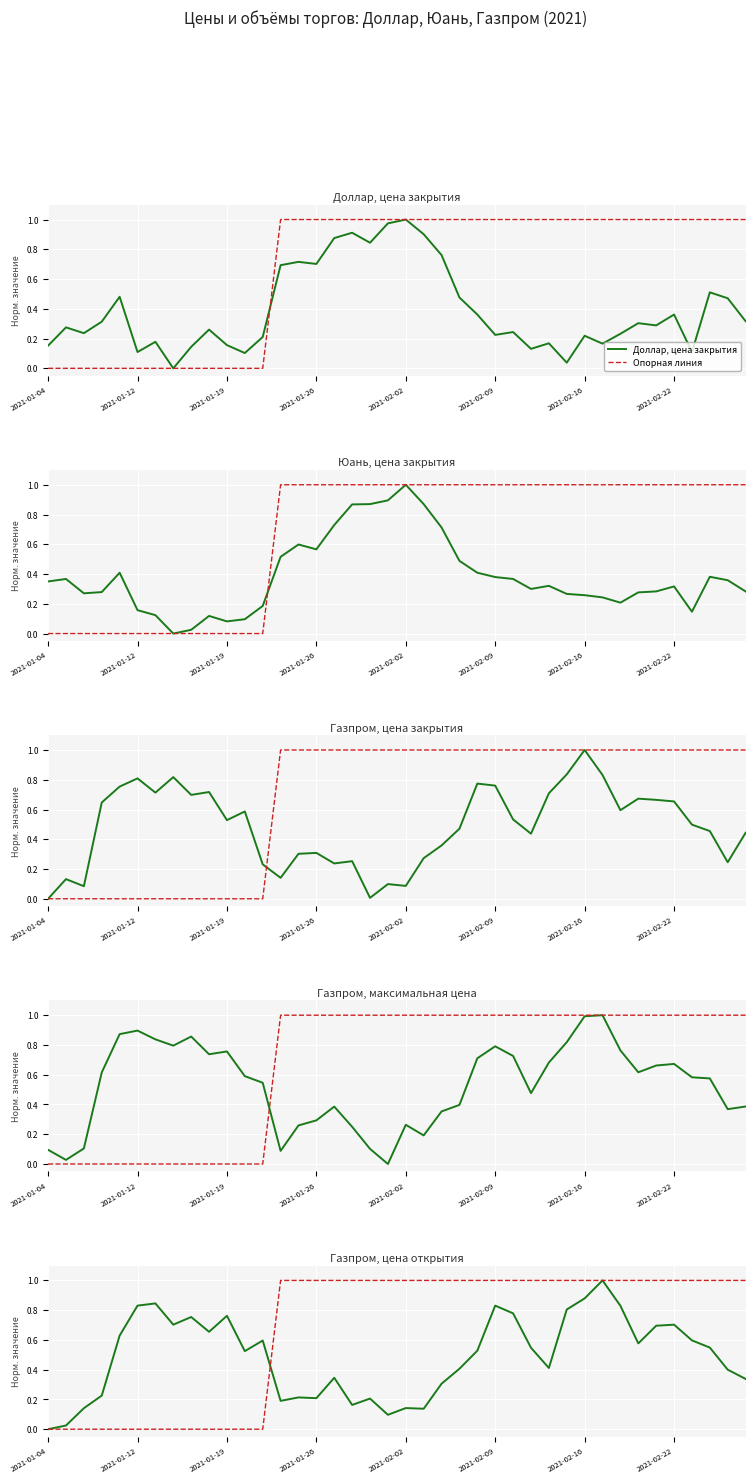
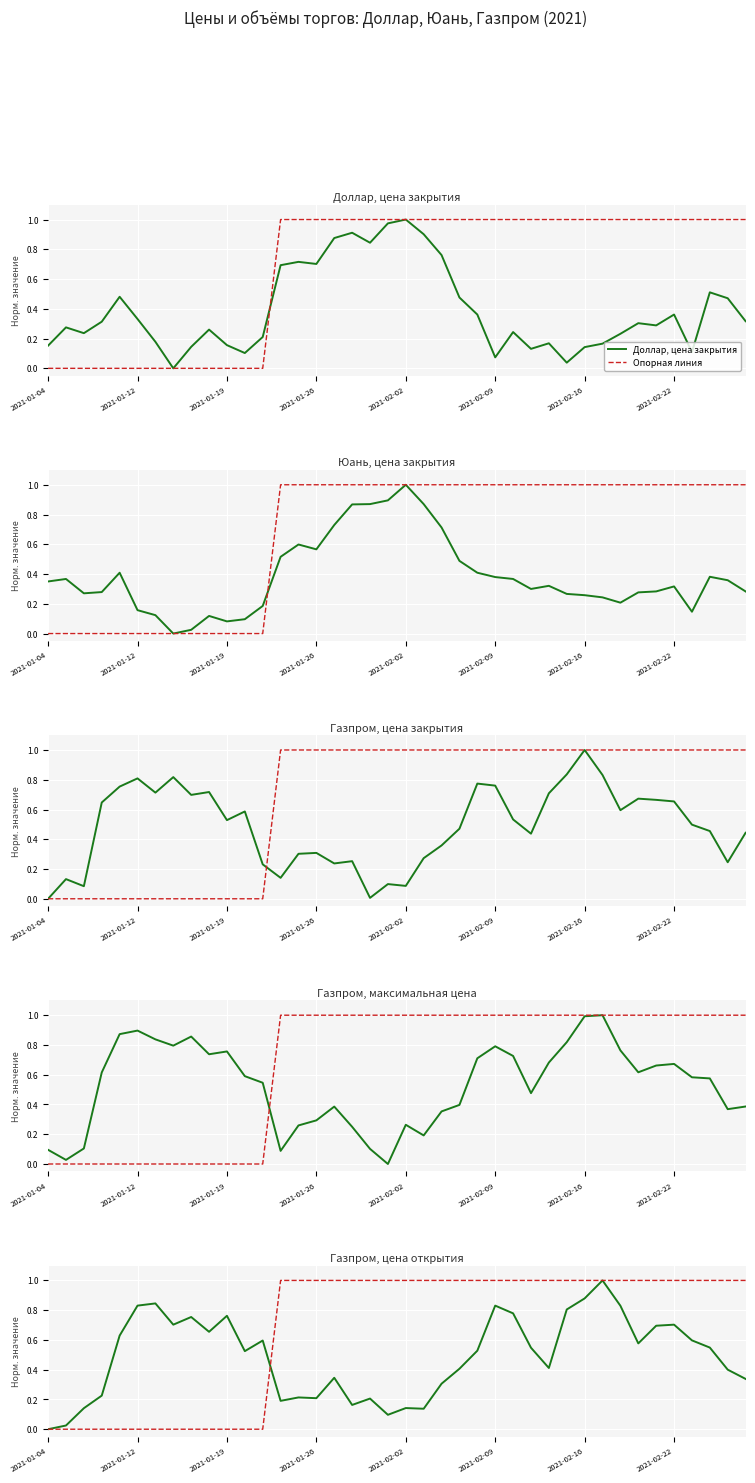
Доллар, цена закрытия, Доллар, цена закрытия, 2021-01-12: 0.11 -> 0.33
Доллар, цена закрытия, Доллар, цена закрытия, 2021-02-09: 0.22 -> 0.07
Доллар, цена закрытия, Доллар, цена закрытия, 2021-02-16: 0.22 -> 0.14
